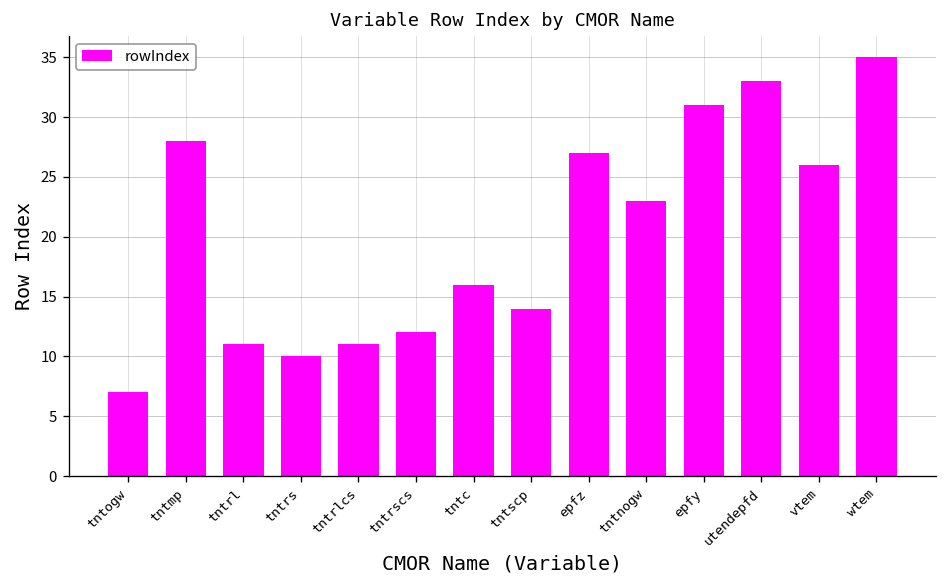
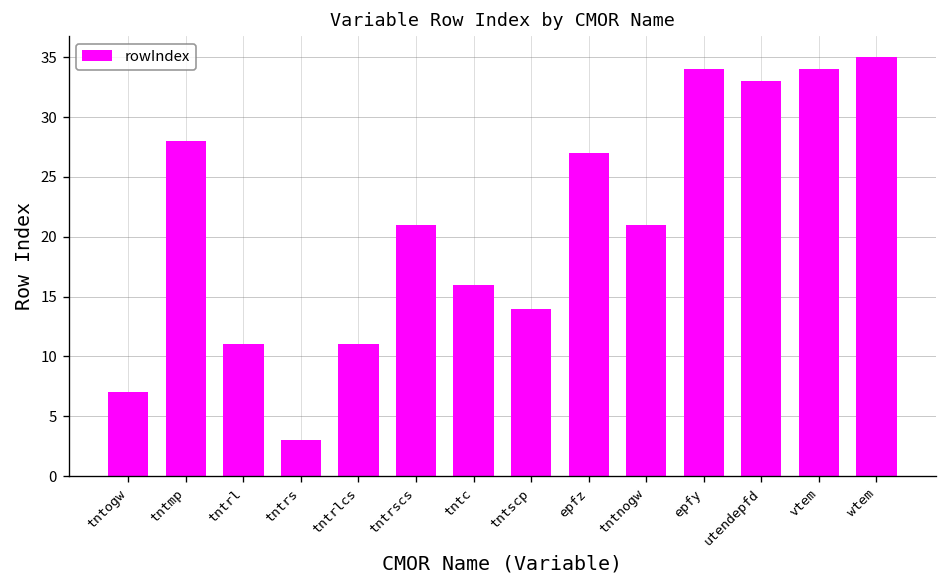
tntrs: 10 -> 3
tntrscs: 12 -> 21
tntnogw: 23 -> 21
epfy: 31 -> 34
vtem: 26 -> 34
